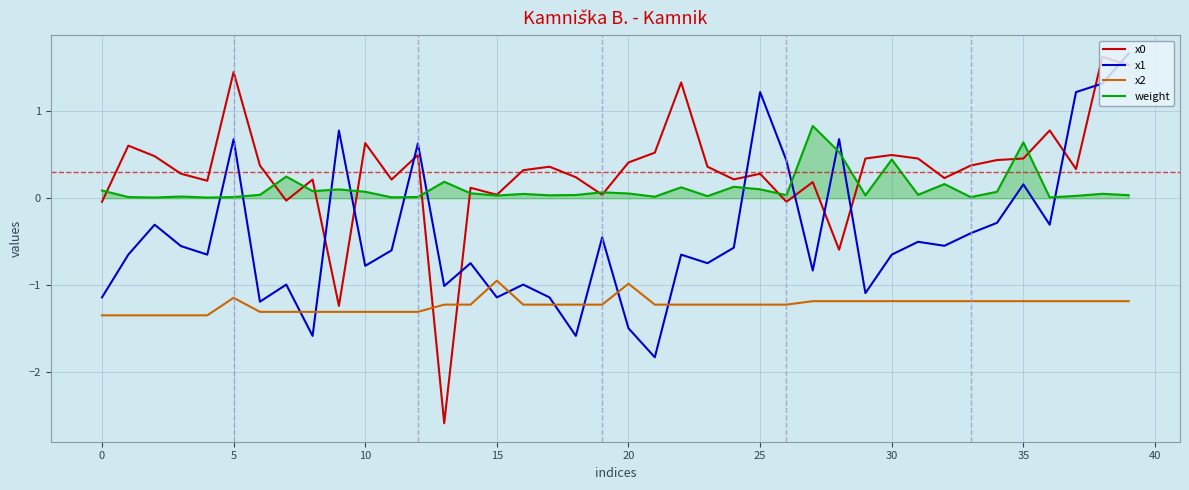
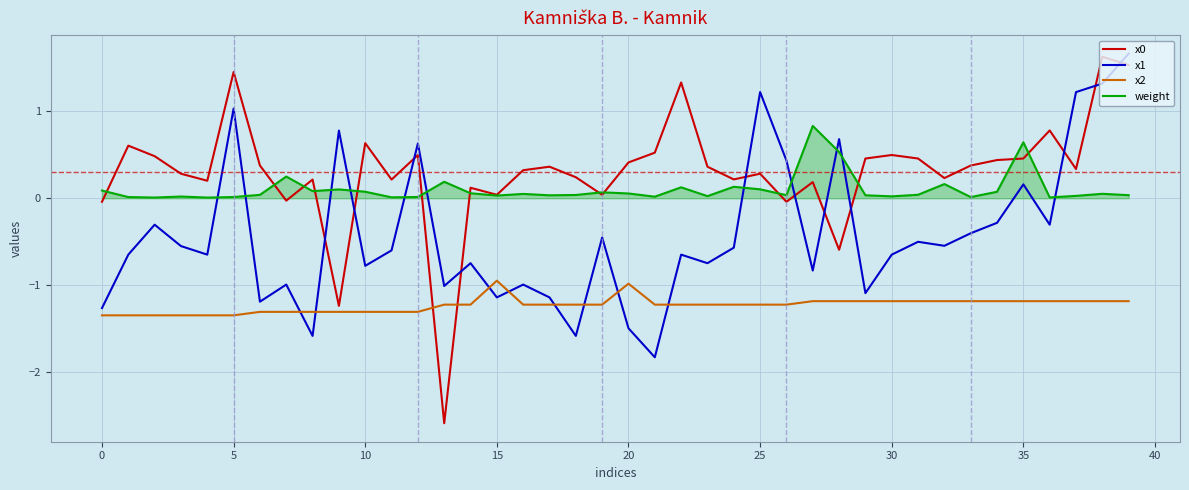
x1, 0: -1.1 -> -1.3
x1, 5: 0.7 -> 1.0
x2, 5: -1.1 -> -1.3
weight, 30: 0.4 -> 0.0
